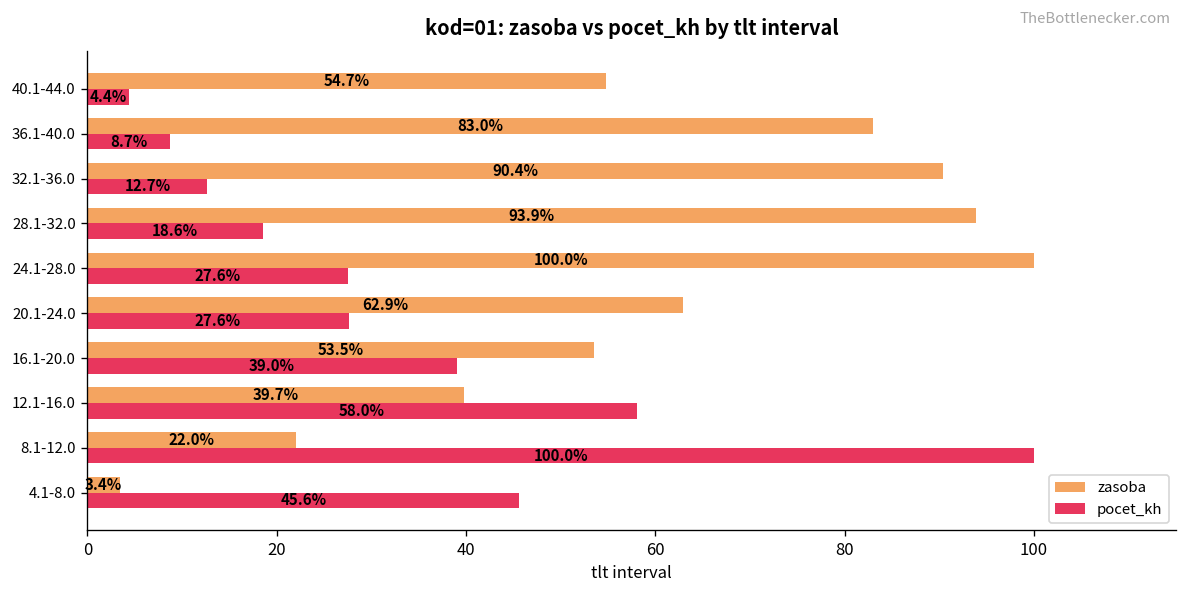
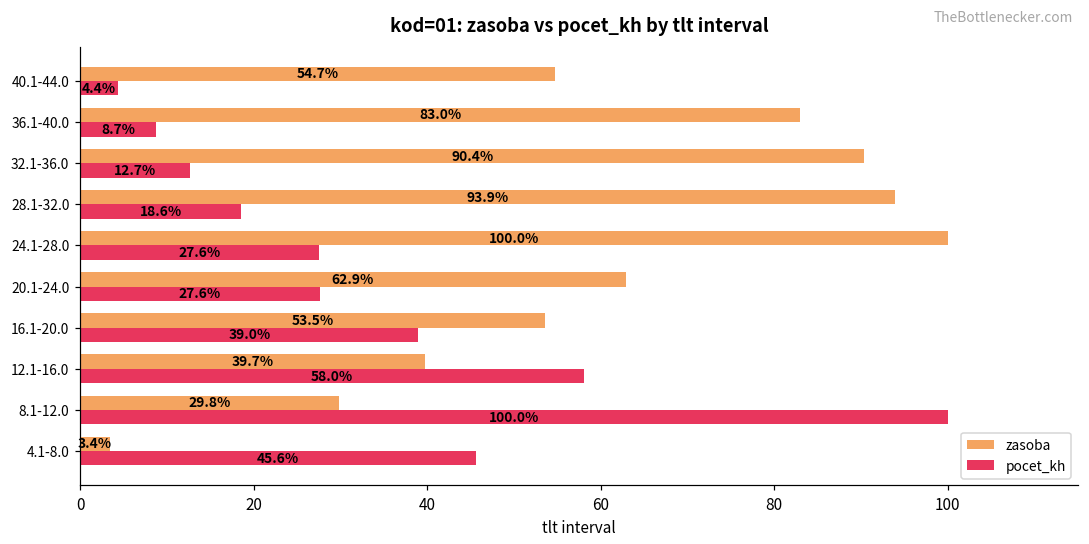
zasoba, 8.1-12.0: 22.0% -> 29.8%
